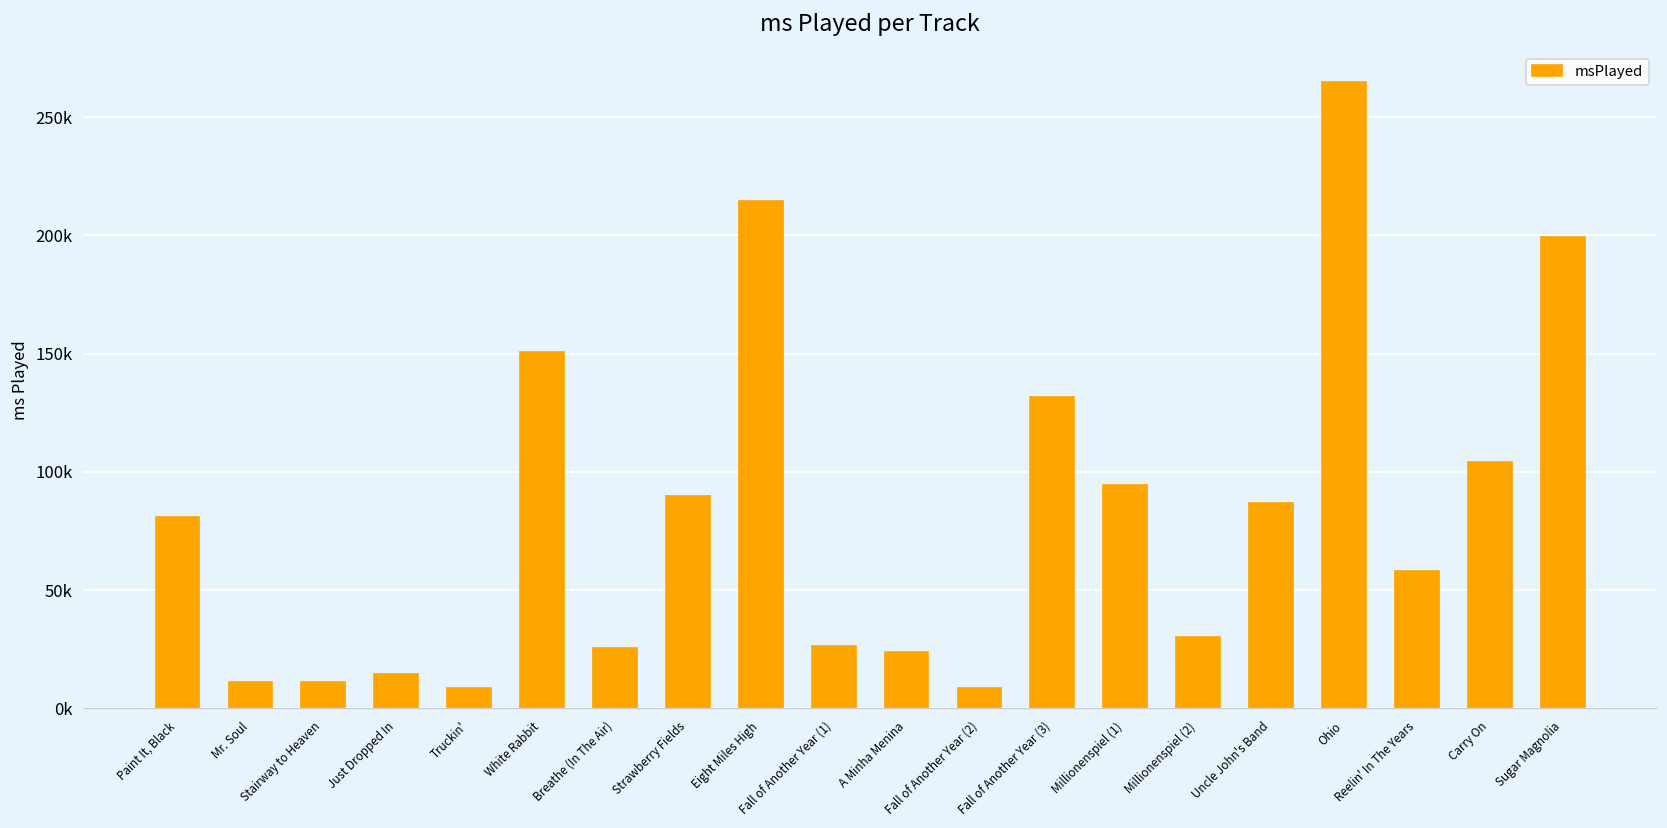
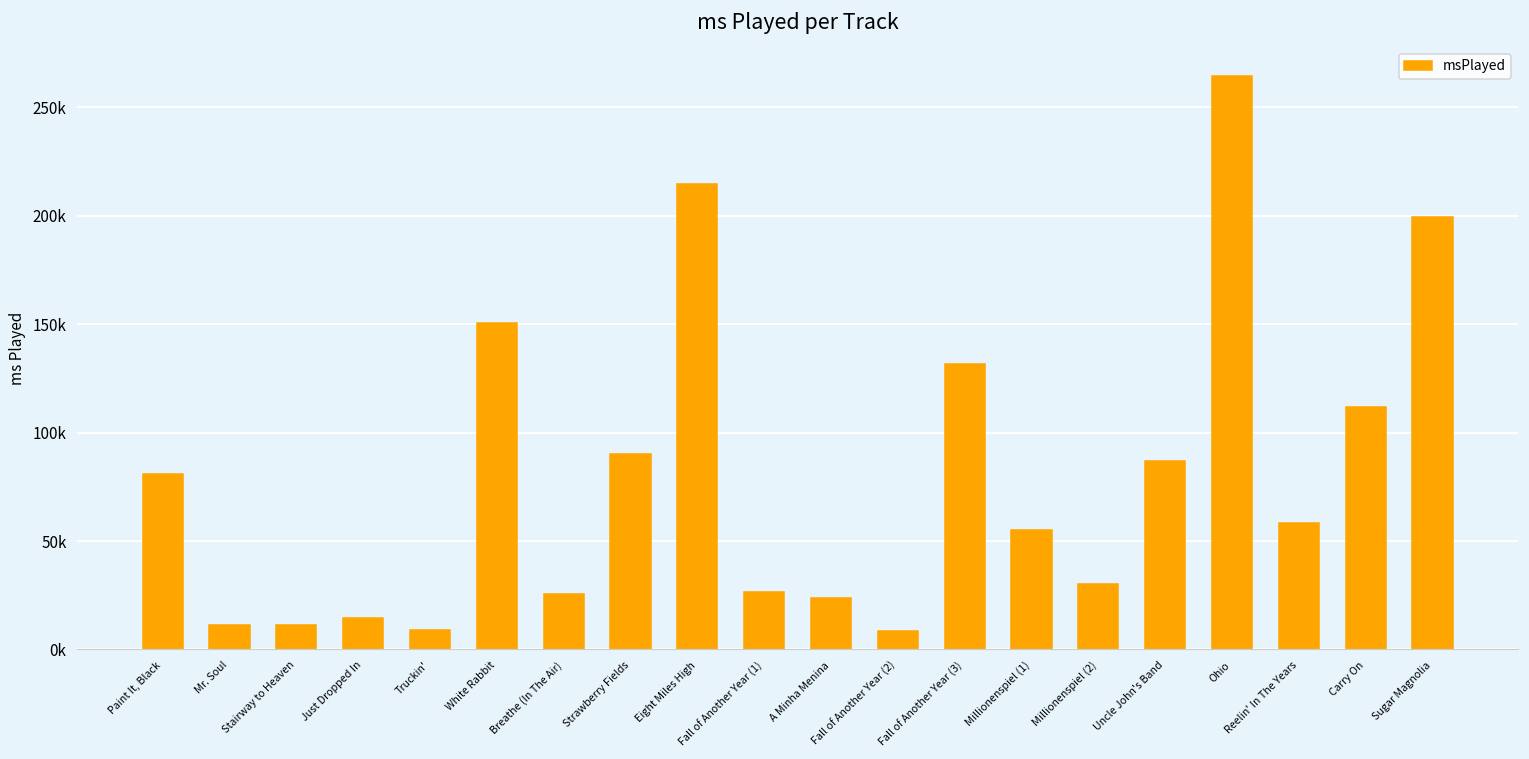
Millionenspiel (1): 94000 -> 55000
Carry On: 104000 -> 112000
